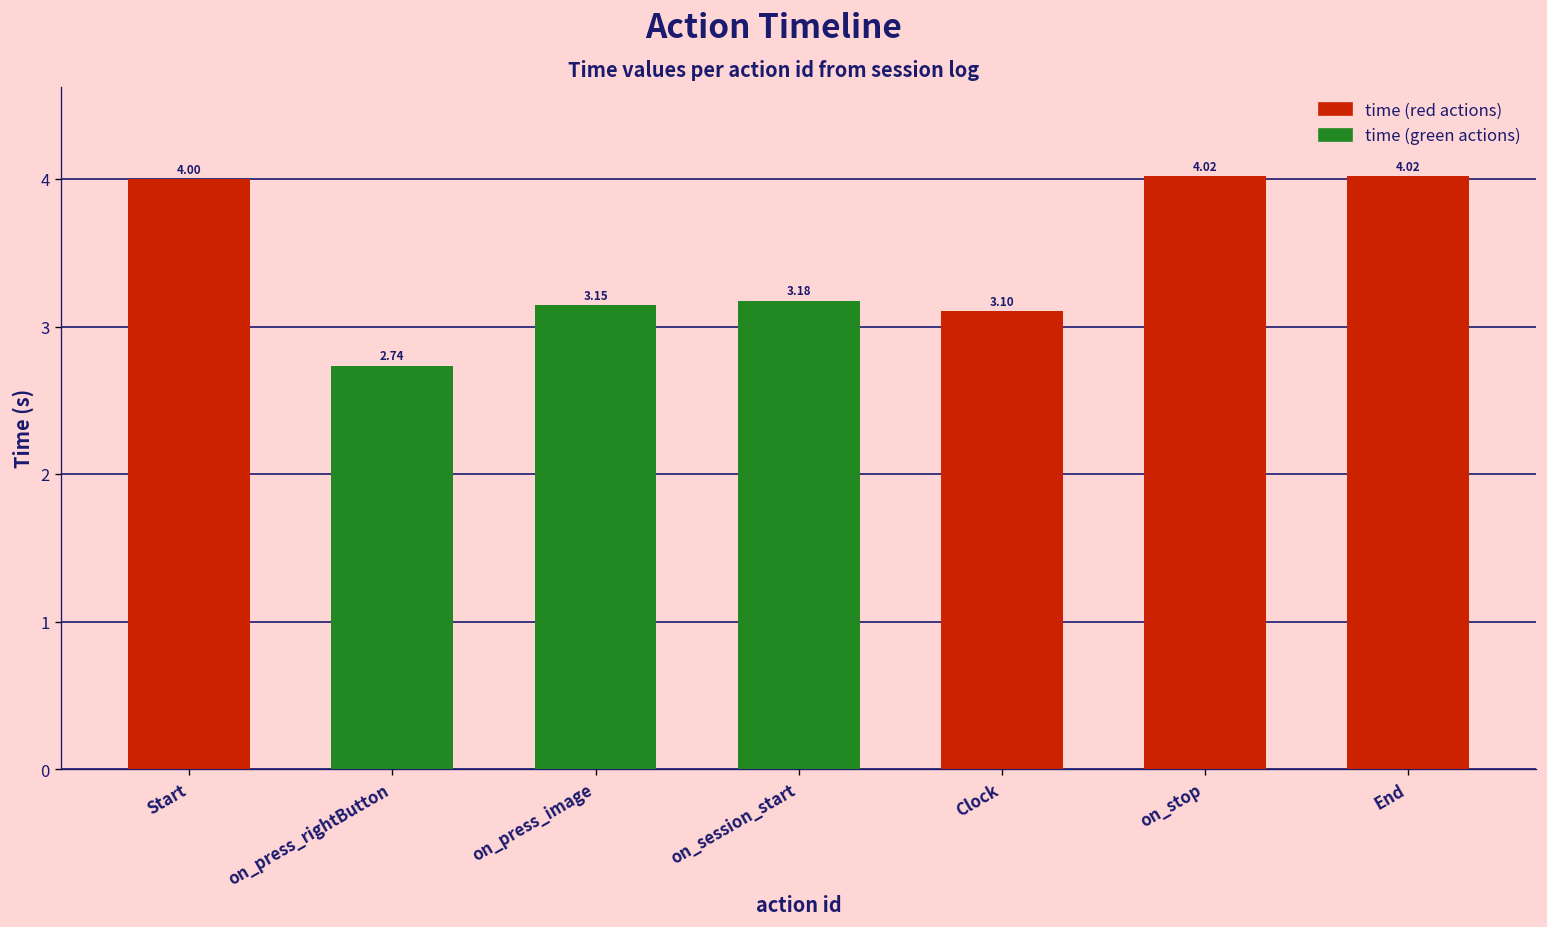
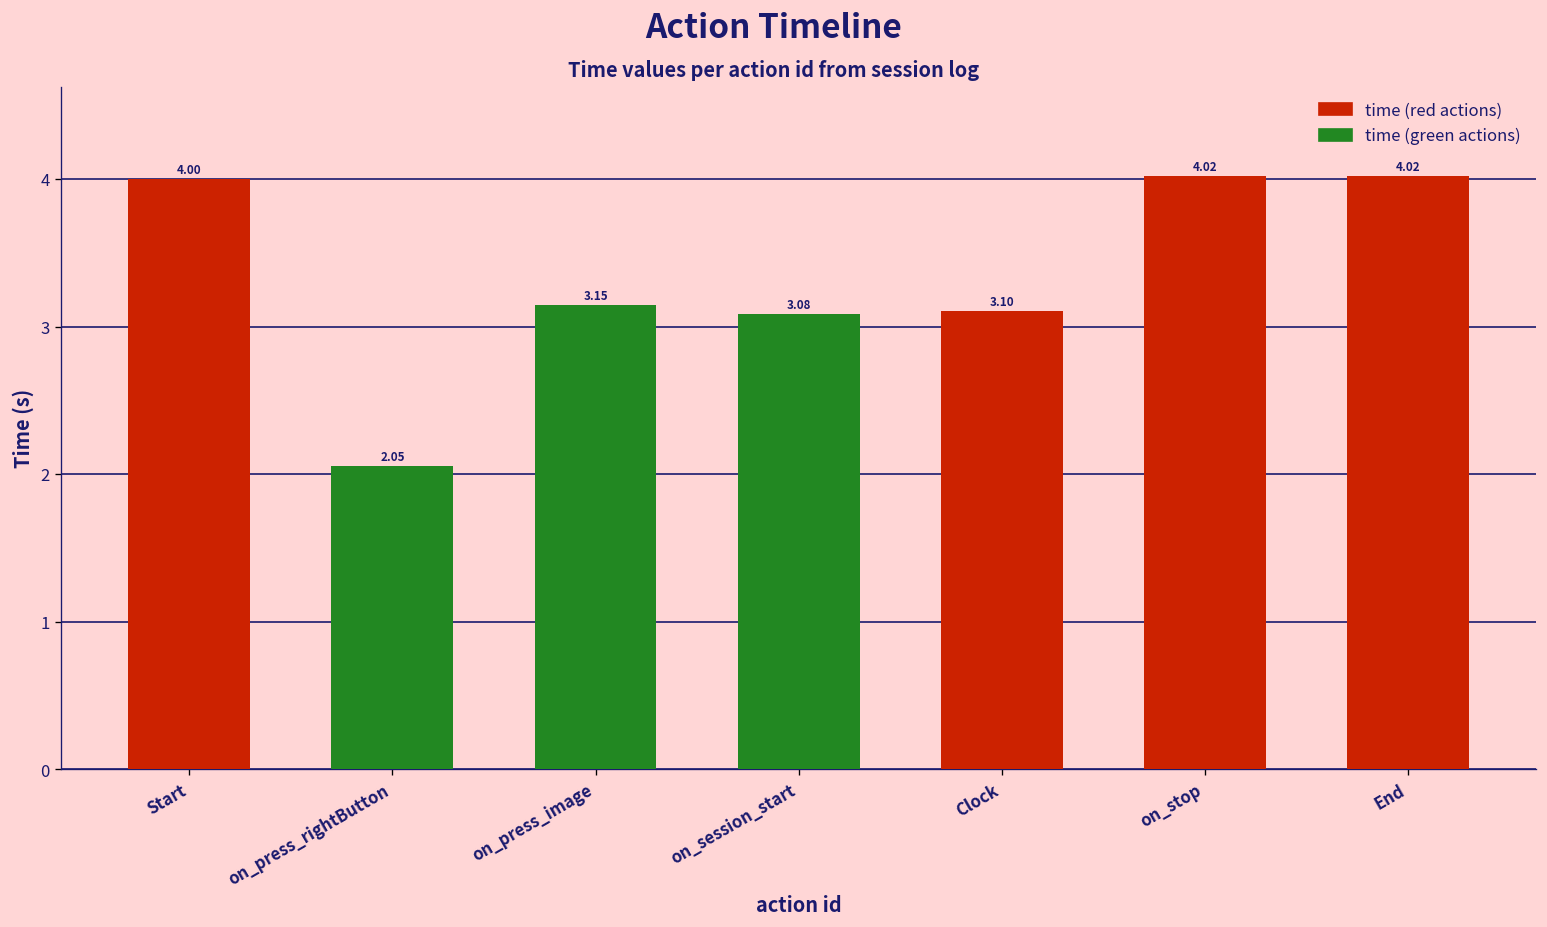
on_press_rightButton: 2.74 -> 2.05
on_session_start: 3.18 -> 3.08
